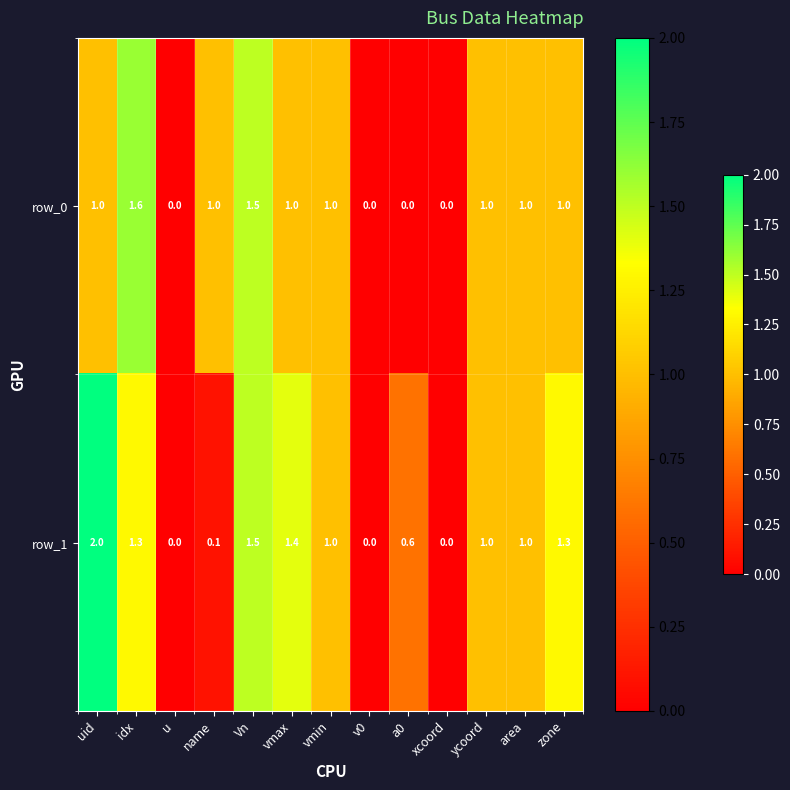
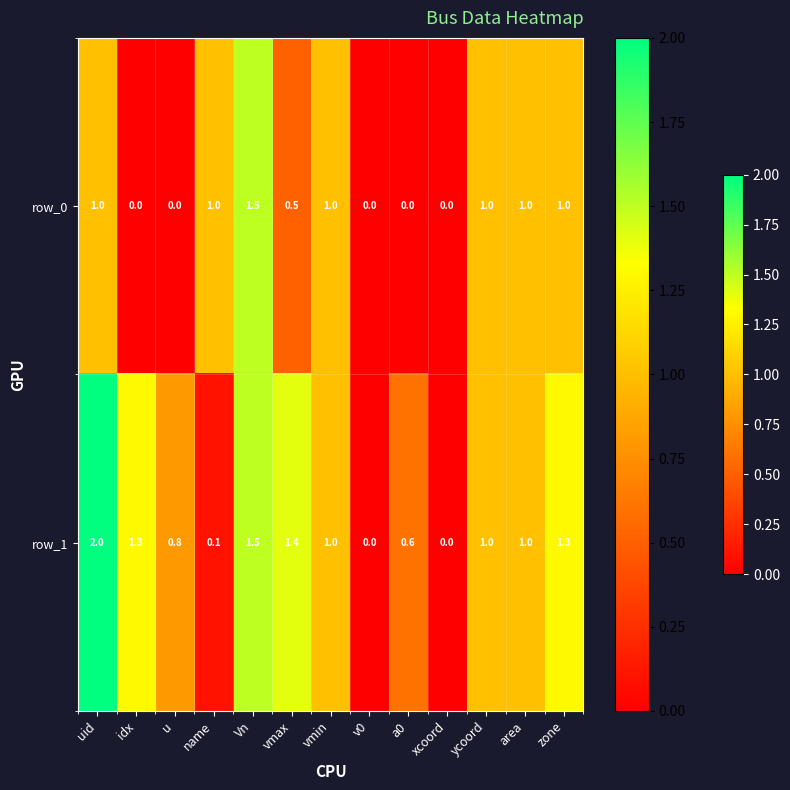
row_0, idx: 1.6 -> 0.0
row_0, vmax: 1.0 -> 0.5
row_1, u: 0.0 -> 0.8
